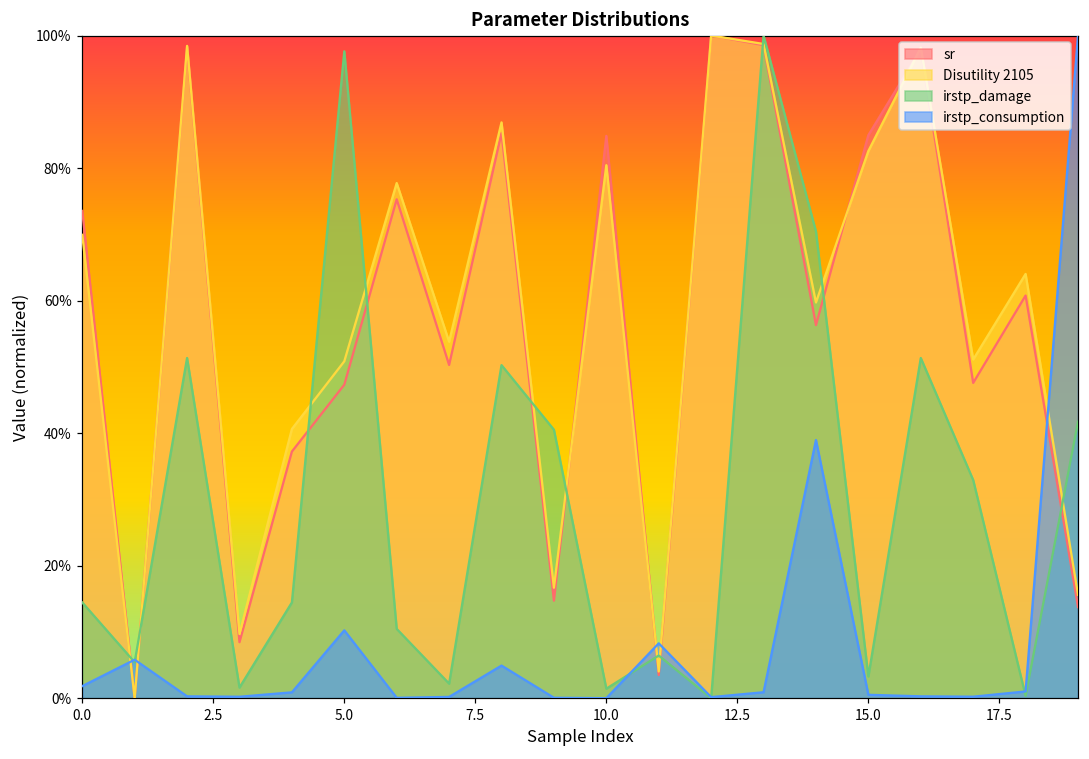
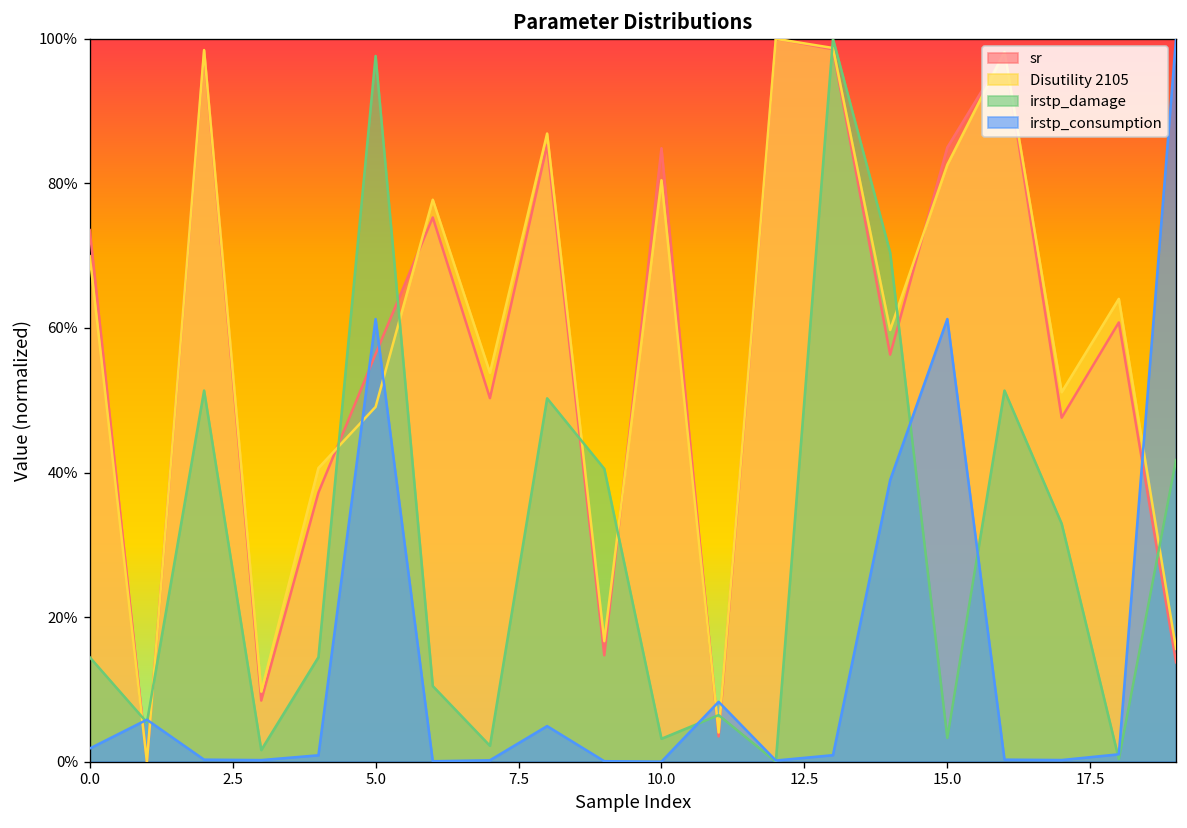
sr, 5.0: 47% -> 56%
Disutility 2105, 5.0: 51% -> 49%
irstp_consumption, 5.0: 10% -> 61%
irstp_damage, 10.0: 1% -> 3%
irstp_consumption, 15.0: 1% -> 61%
